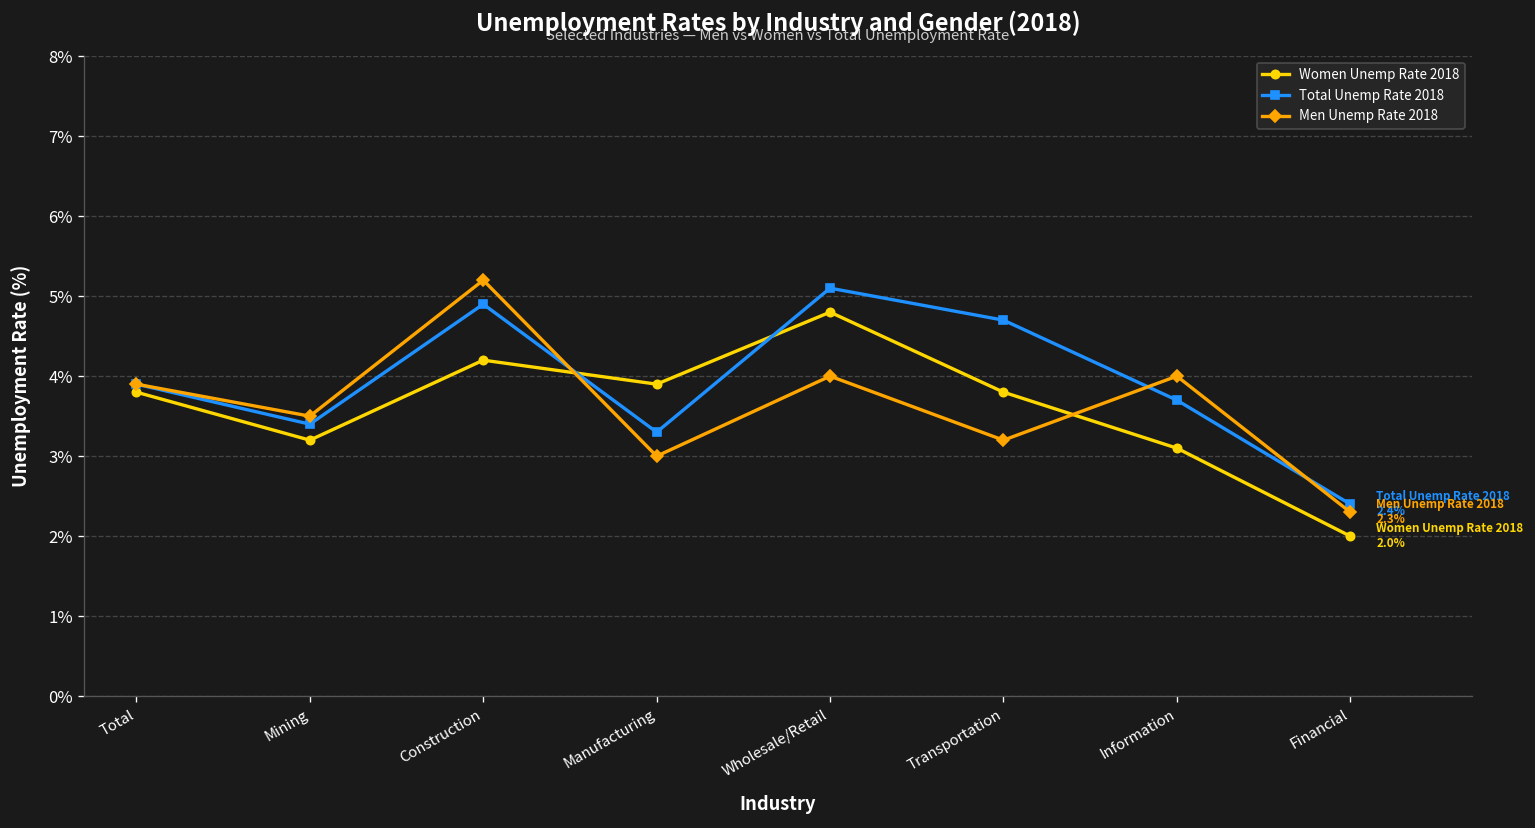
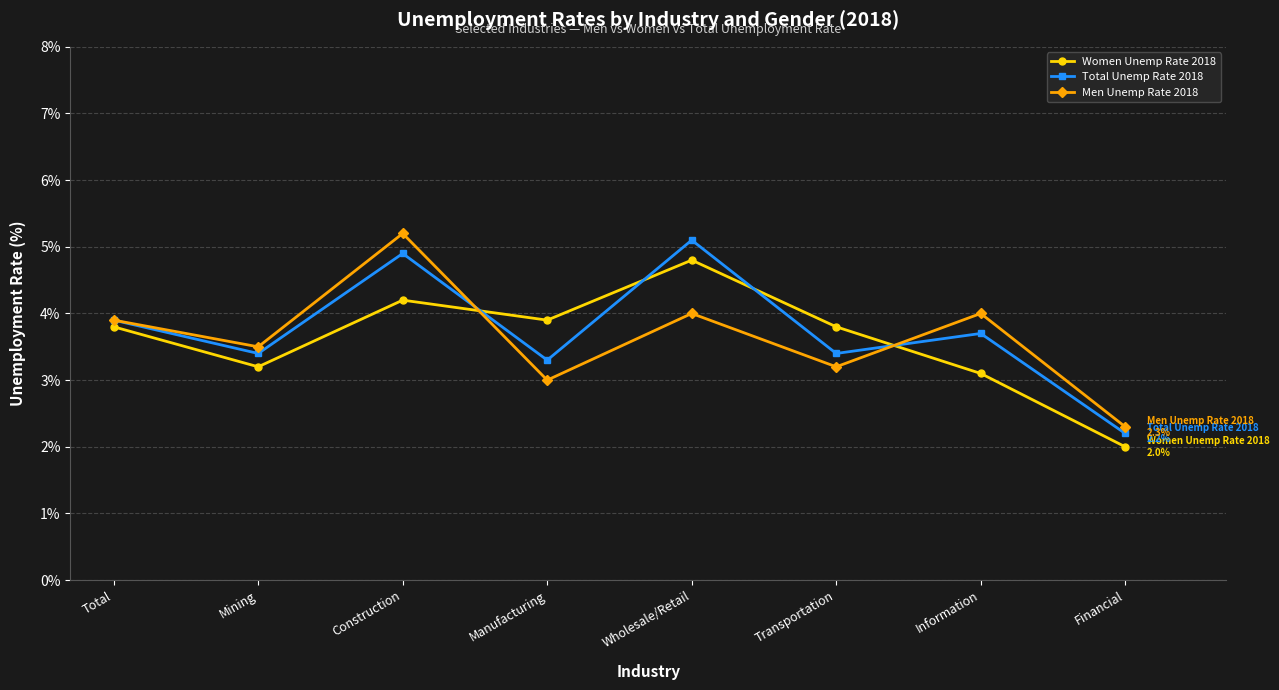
Total Unemp Rate 2018, Transportation: 4.7% -> 3.4%
Total Unemp Rate 2018, Financial: 2.4% -> 2.2%
